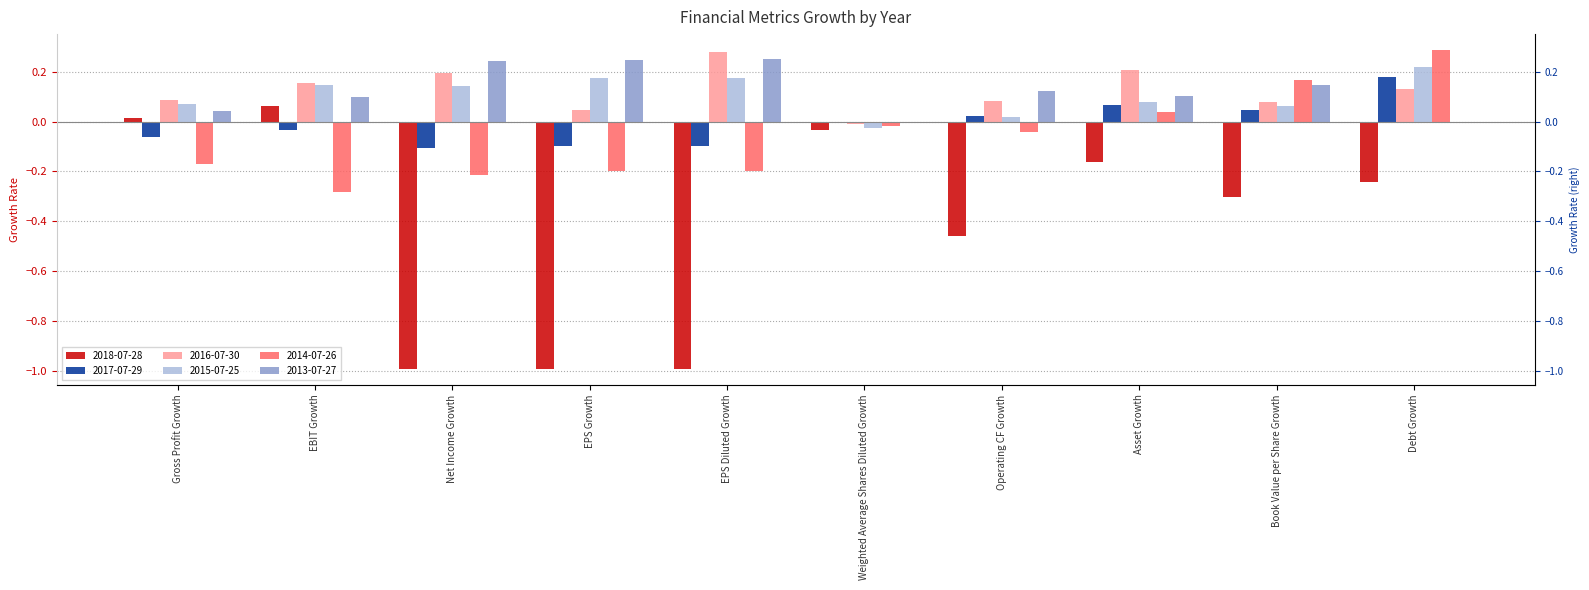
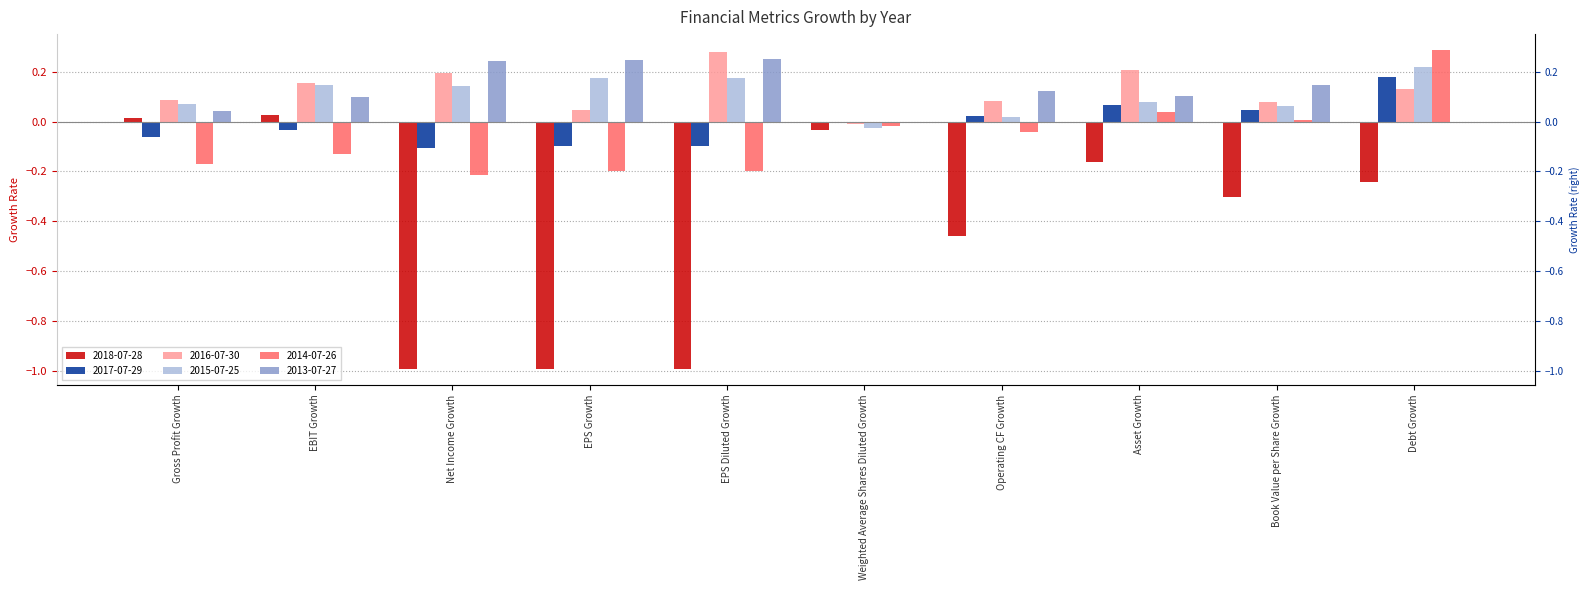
2018-07-28, EBIT Growth: 0.06 -> 0.03
2014-07-26, EBIT Growth: -0.28 -> -0.13
2014-07-26, Book Value per Share Growth: 0.16 -> 0.00
